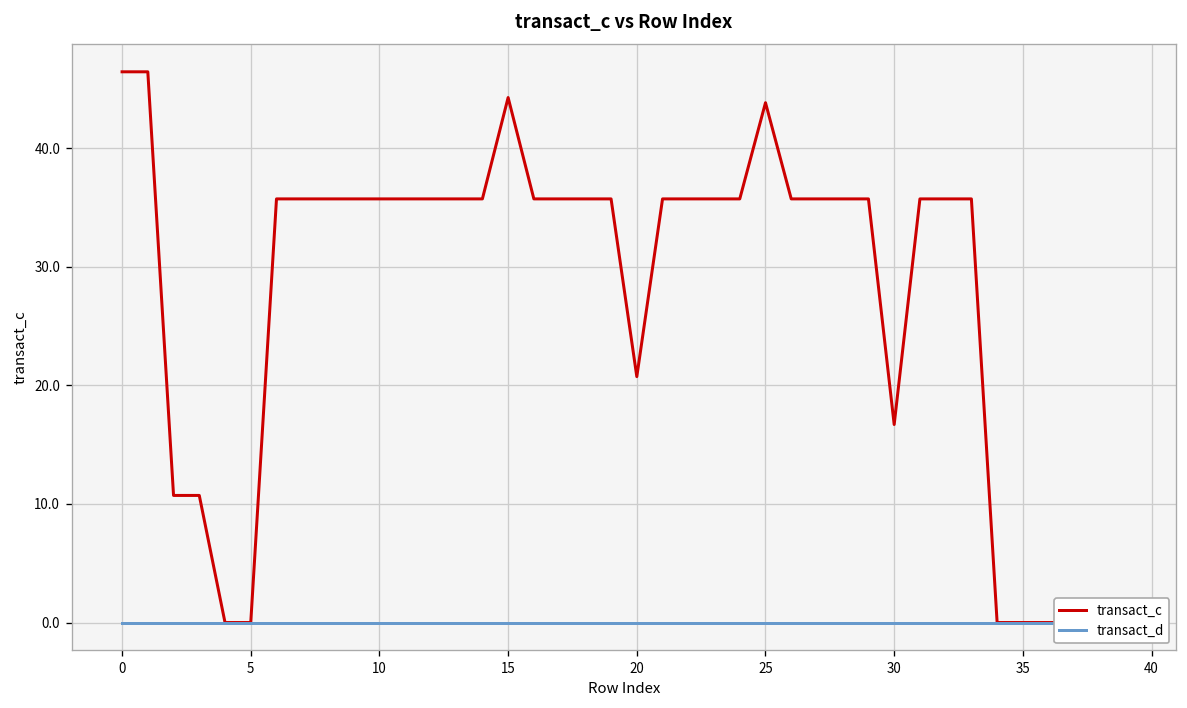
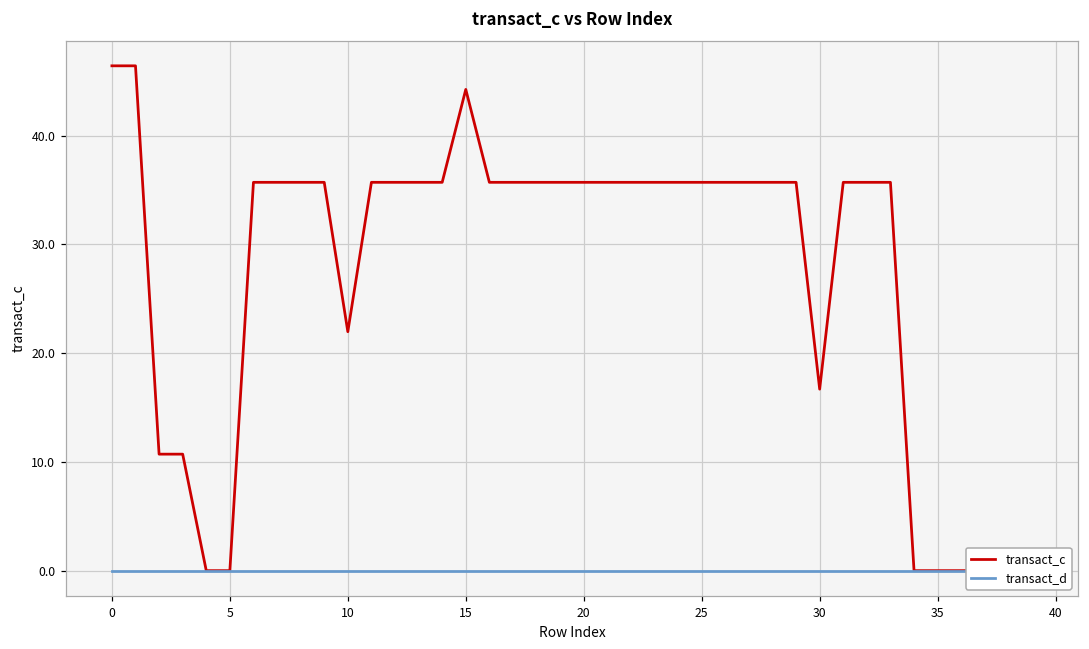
transact_c, 10: 36 -> 22
transact_c, 20: 21 -> 36
transact_c, 25: 44 -> 36
